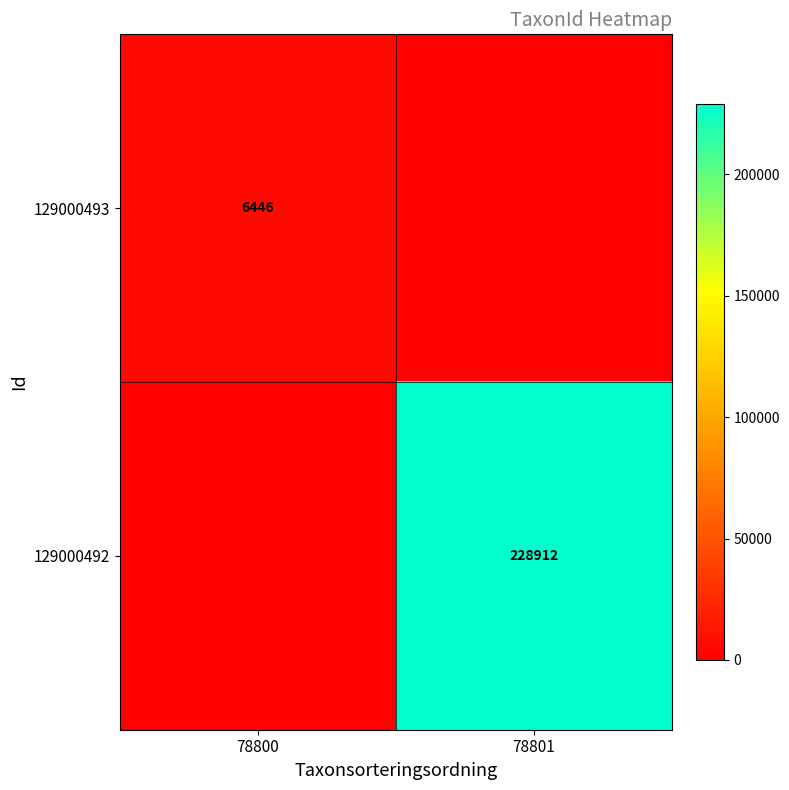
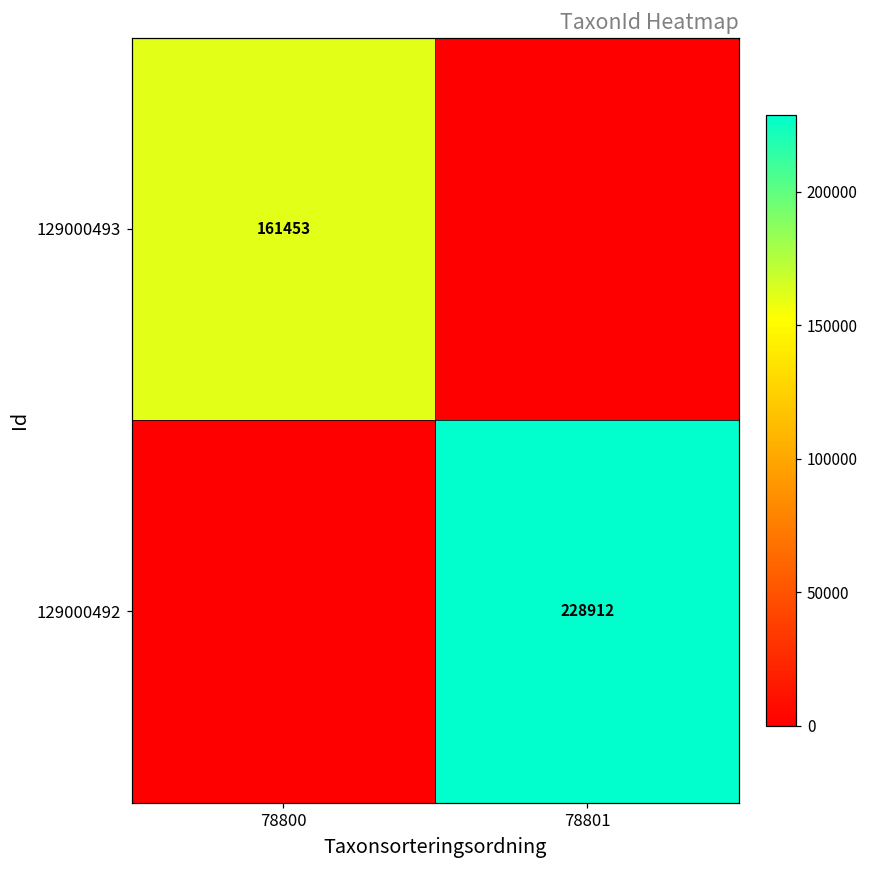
129000493, 78800: 6446 -> 161453
